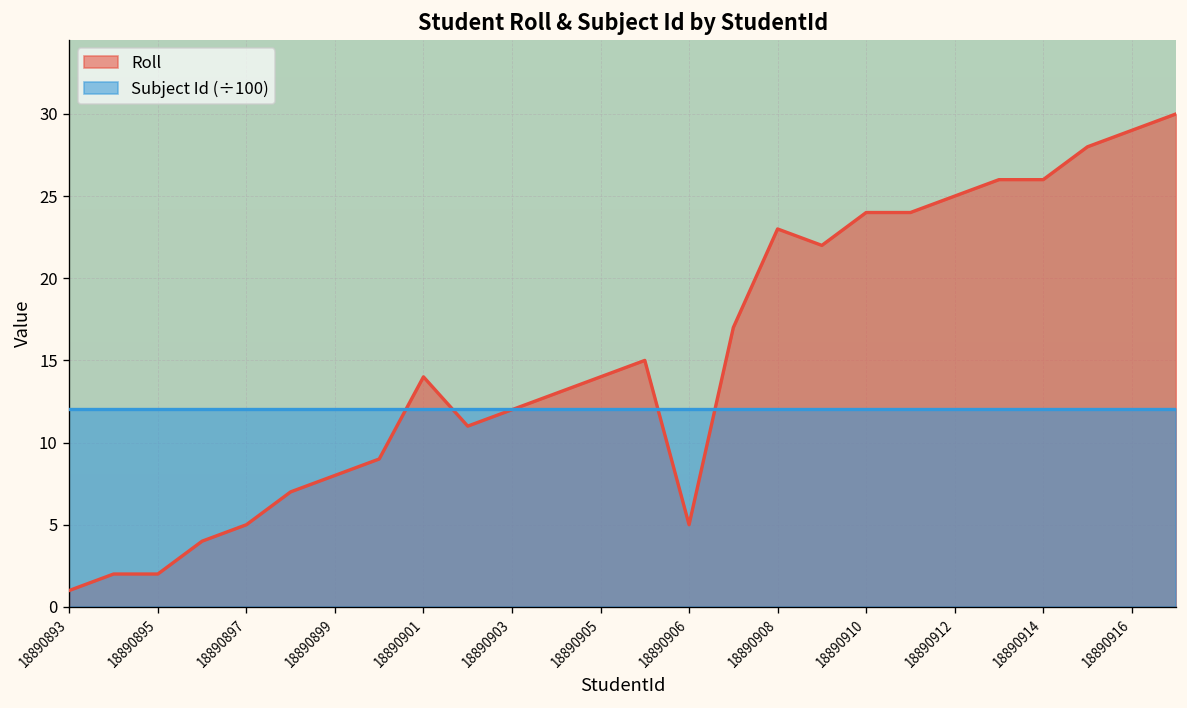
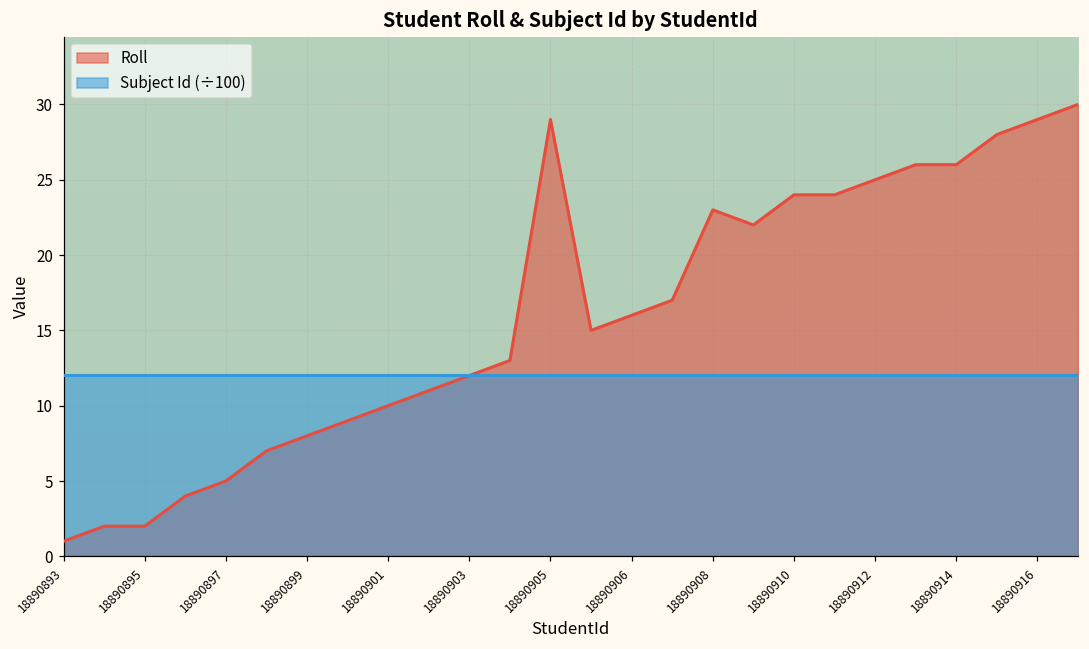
Roll, 18890901: 14 -> 10
Roll, 18890905: 14 -> 29
Roll, 18890906: 5 -> 16
